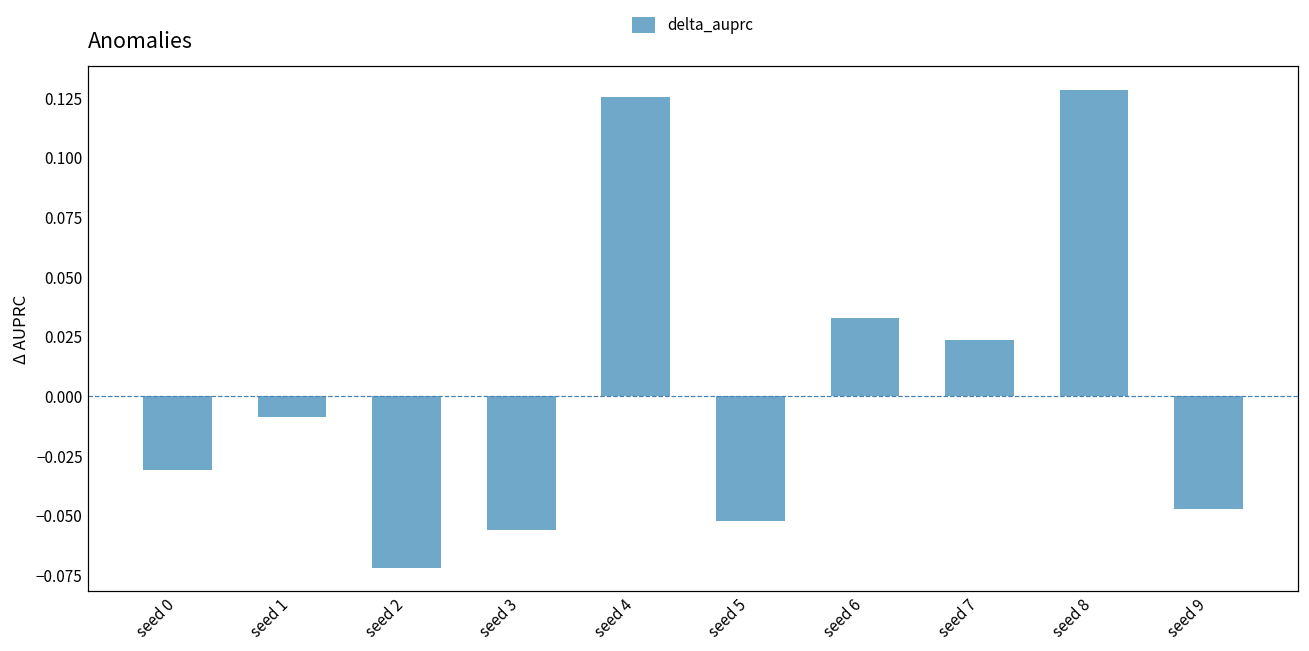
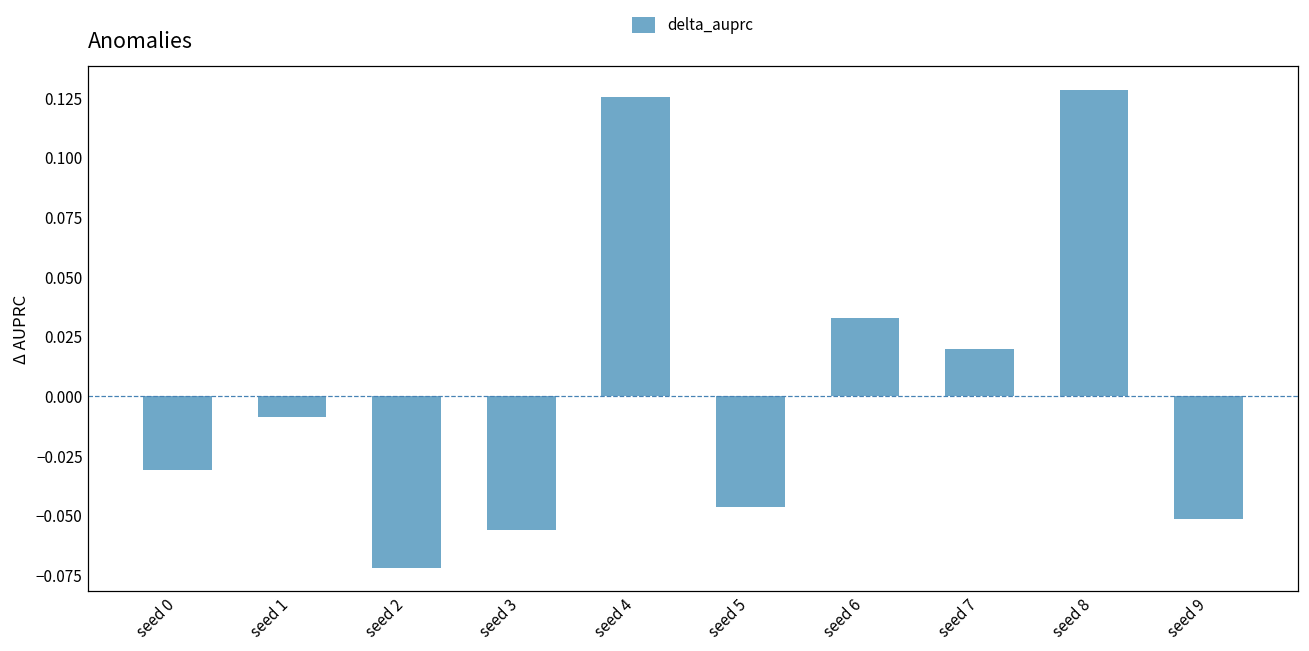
seed 5: -0.052 -> -0.046
seed 7: 0.023 -> 0.020
seed 9: -0.047 -> -0.051
